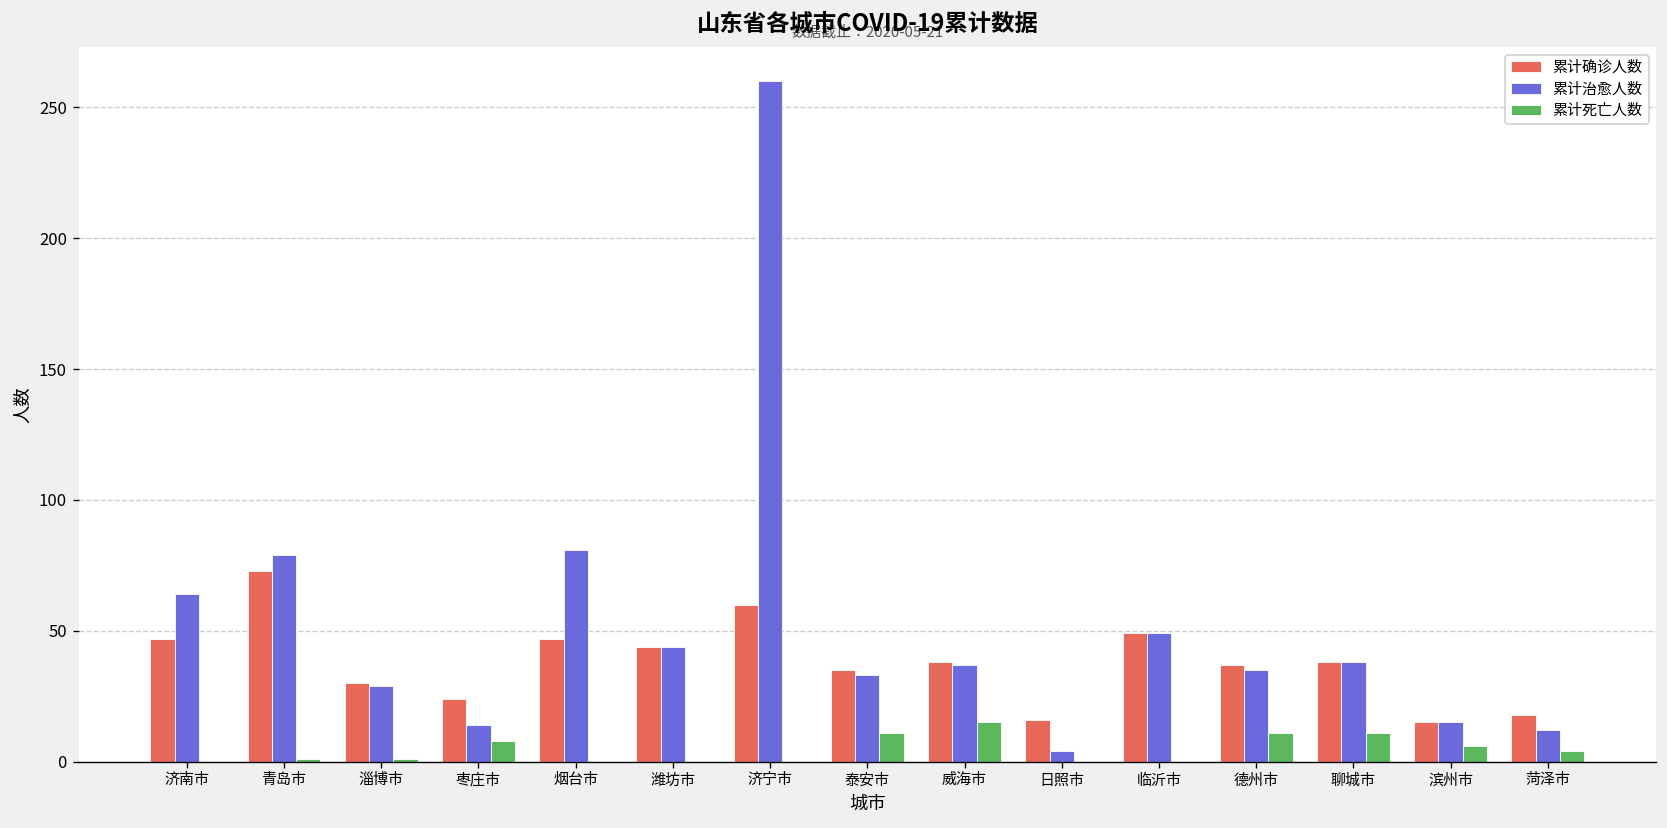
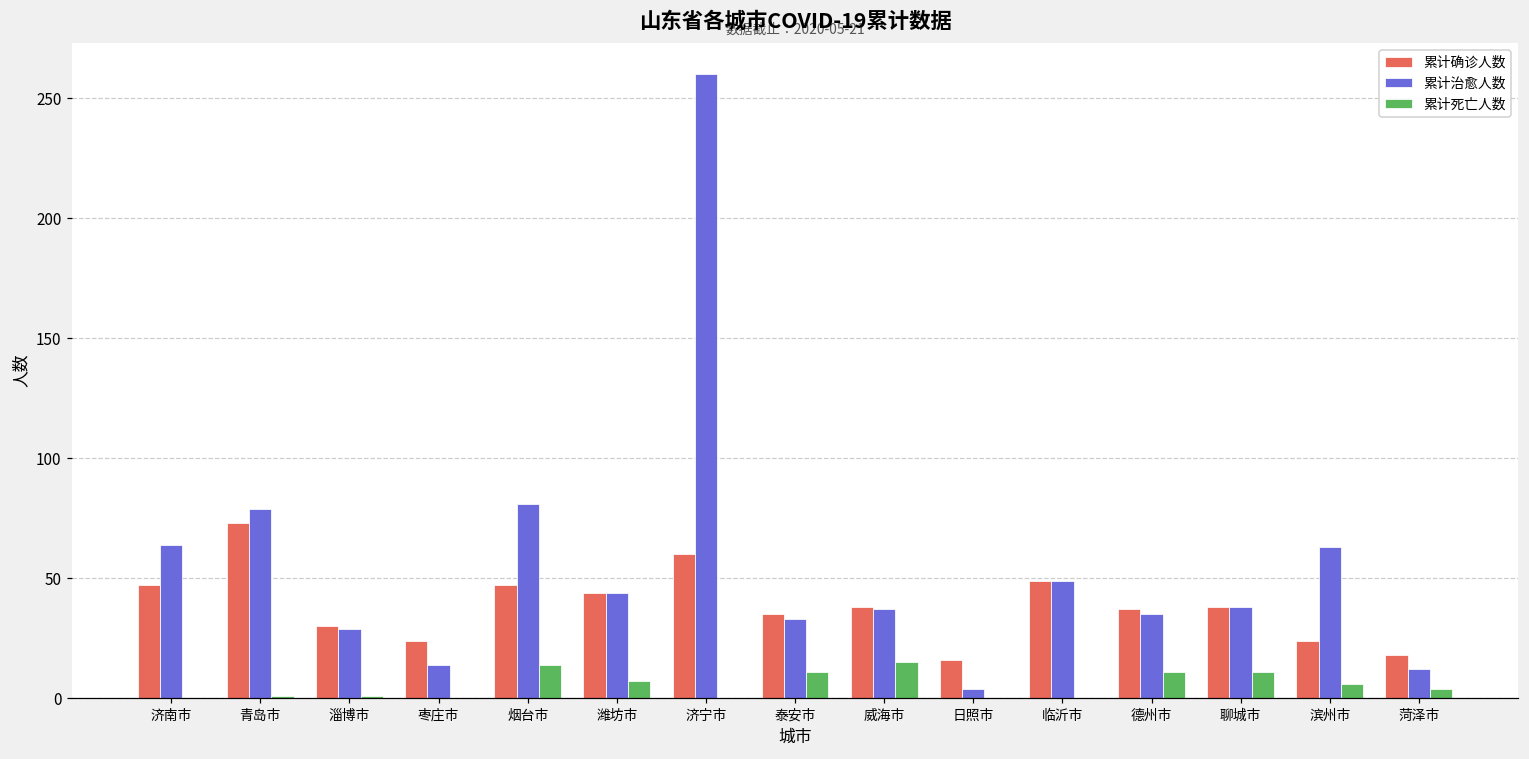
累计死亡人数, 枣庄市: 8 -> 0
累计死亡人数, 烟台市: 0 -> 14
累计死亡人数, 潍坊市: 0 -> 7
累计确诊人数, 滨州市: 15 -> 24
累计治愈人数, 滨州市: 15 -> 63
